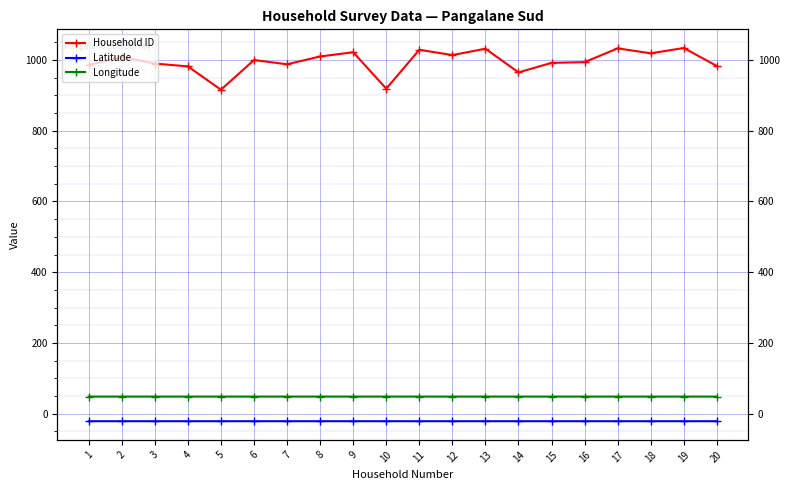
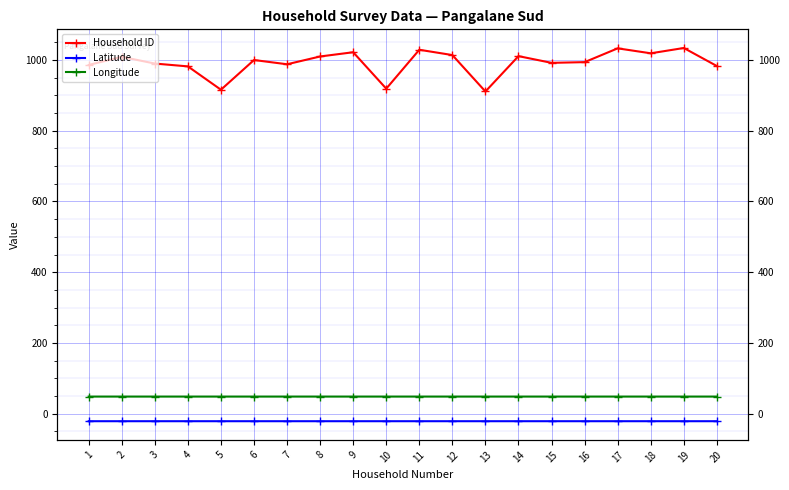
Household ID, 13: 1030 -> 910
Household ID, 14: 970 -> 1010
